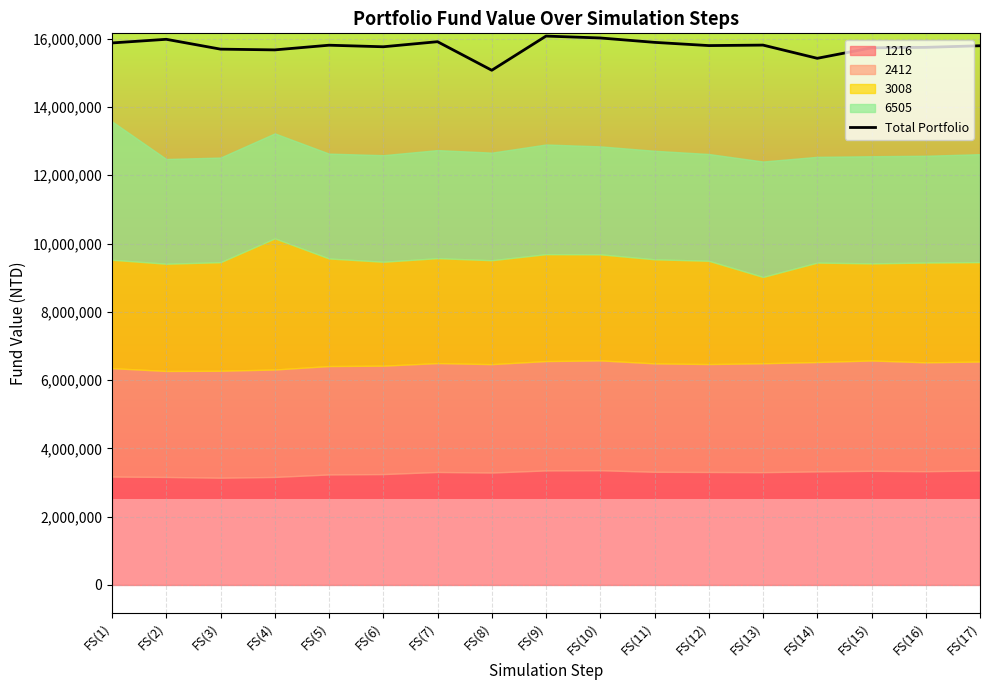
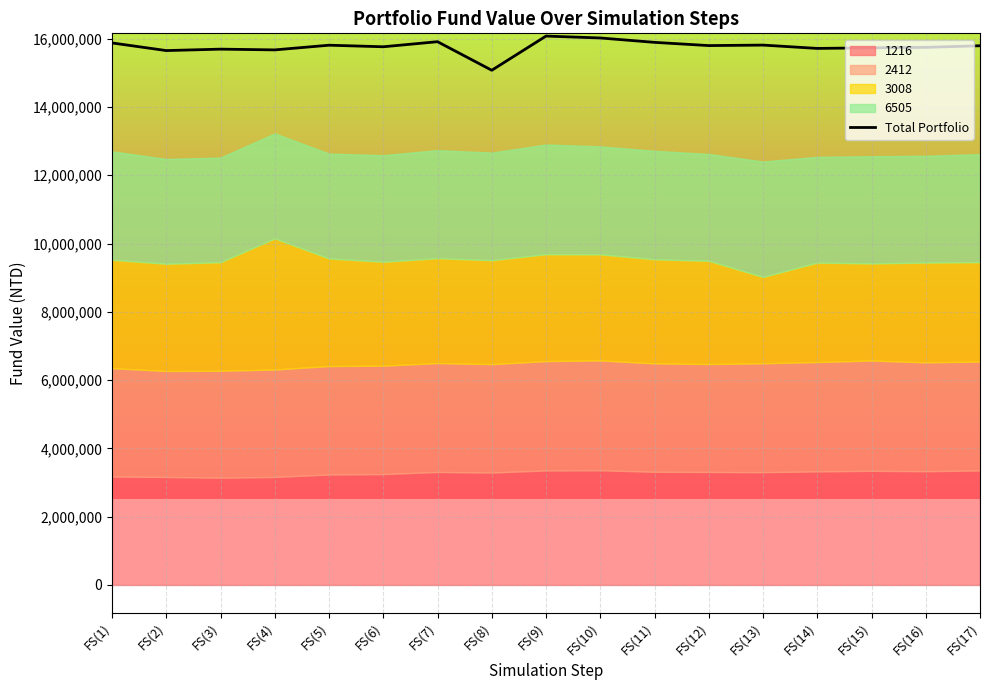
6505, FS(1): 4,100,000 -> 3,200,000
Total Portfolio, FS(2): 16,000,000 -> 15,600,000
Total Portfolio, FS(14): 15,400,000 -> 15,700,000
